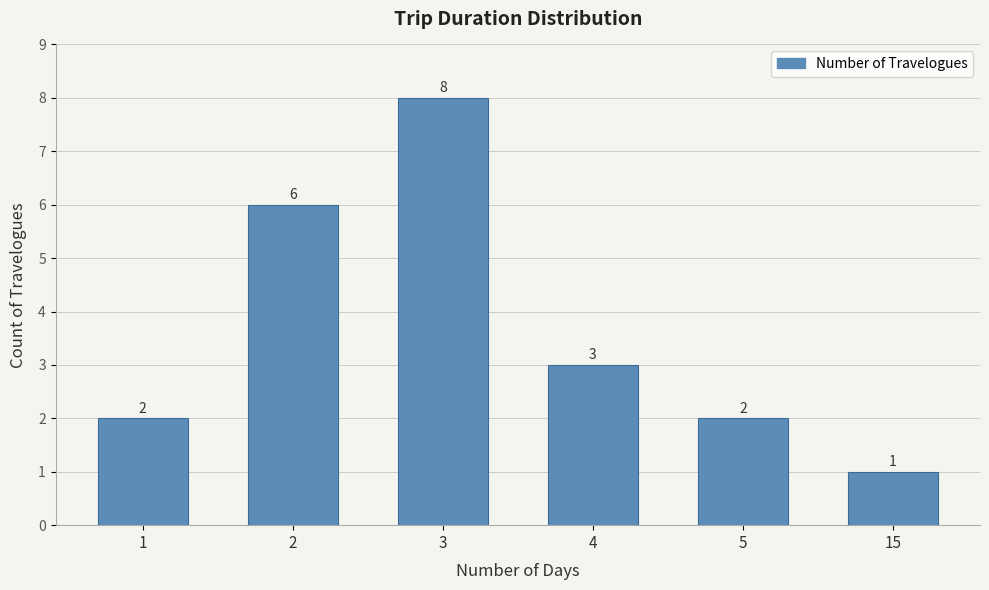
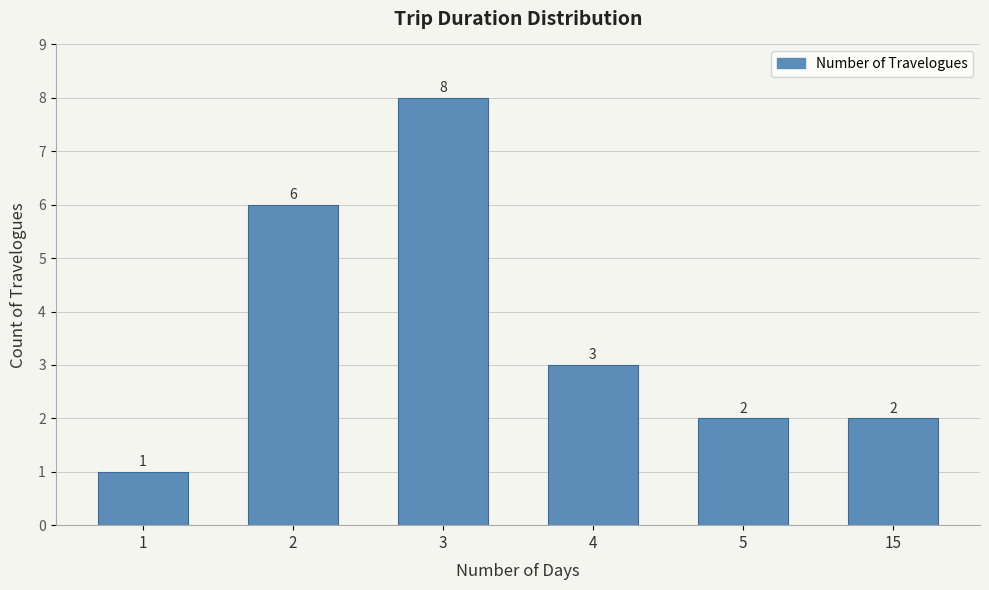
1: 2 -> 1
15: 1 -> 2
